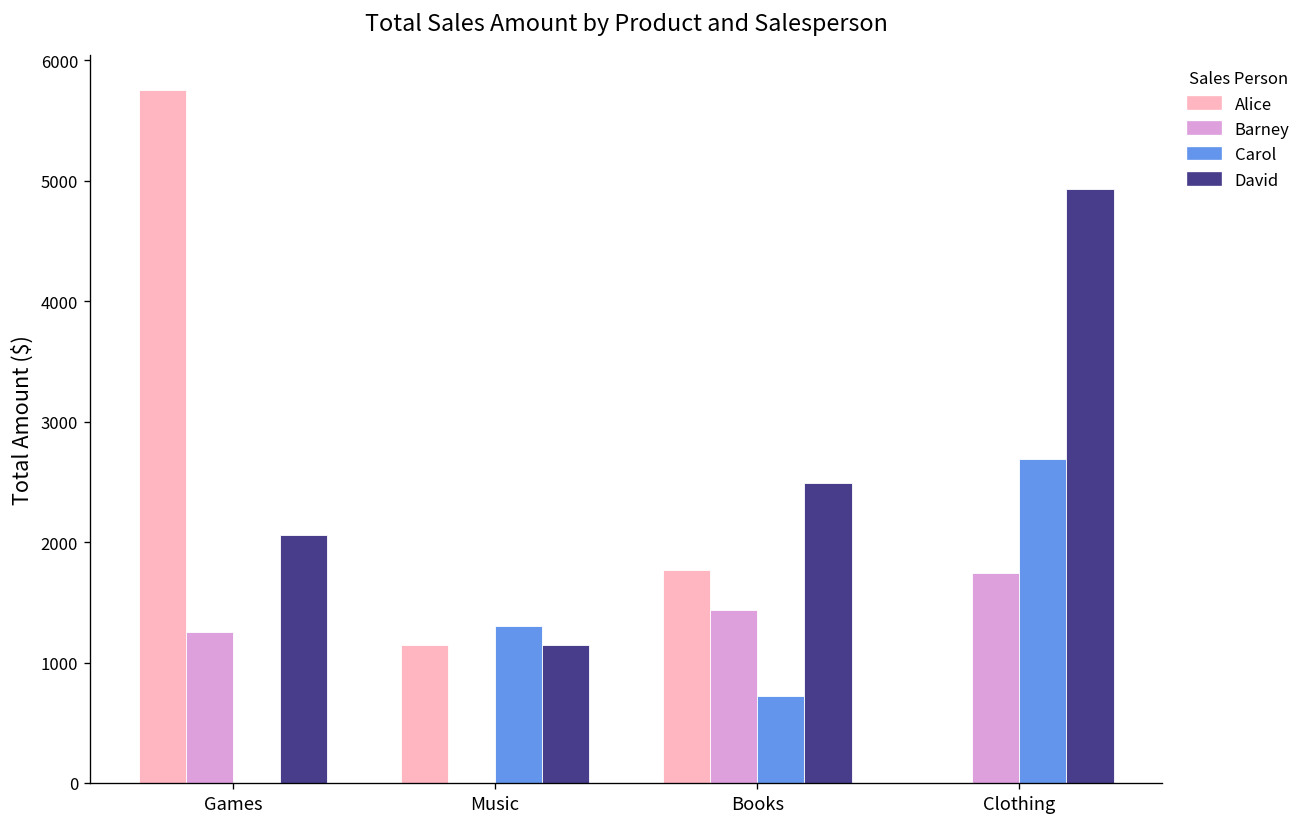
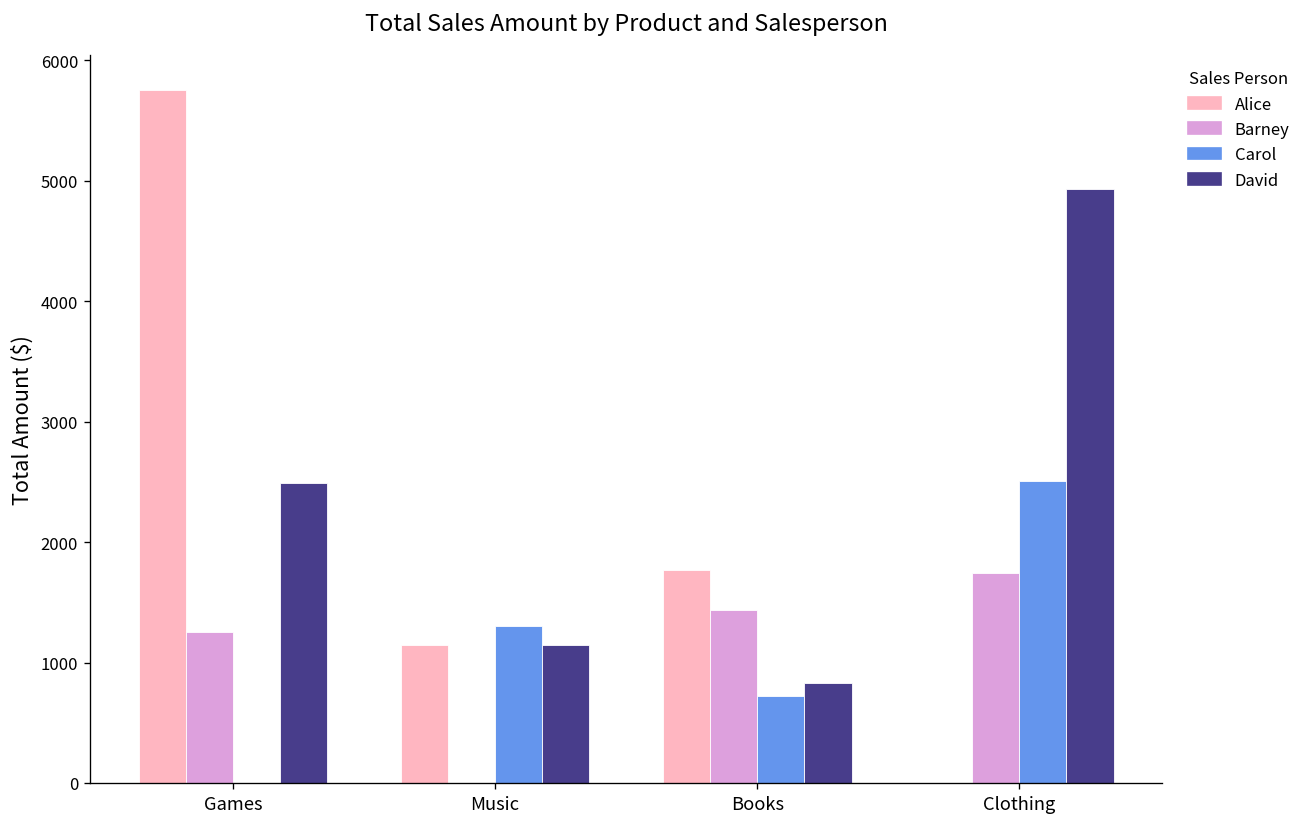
David, Games: 2060 -> 2490
David, Books: 2490 -> 830
Carol, Clothing: 2690 -> 2510
